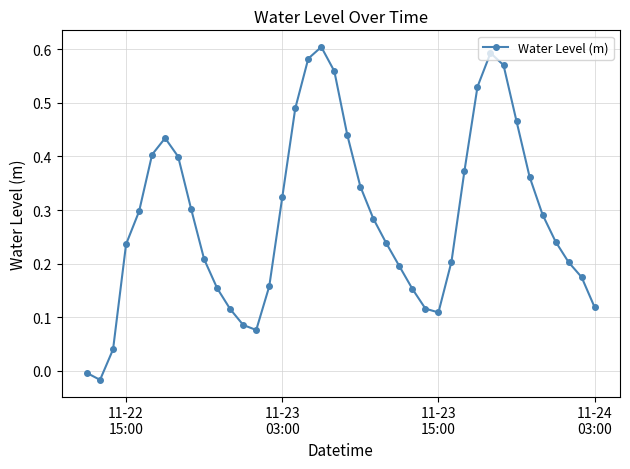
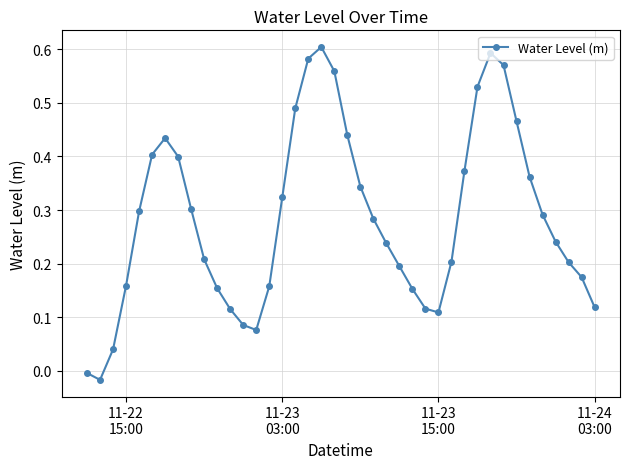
11-22 15:00: 0.24 -> 0.16
